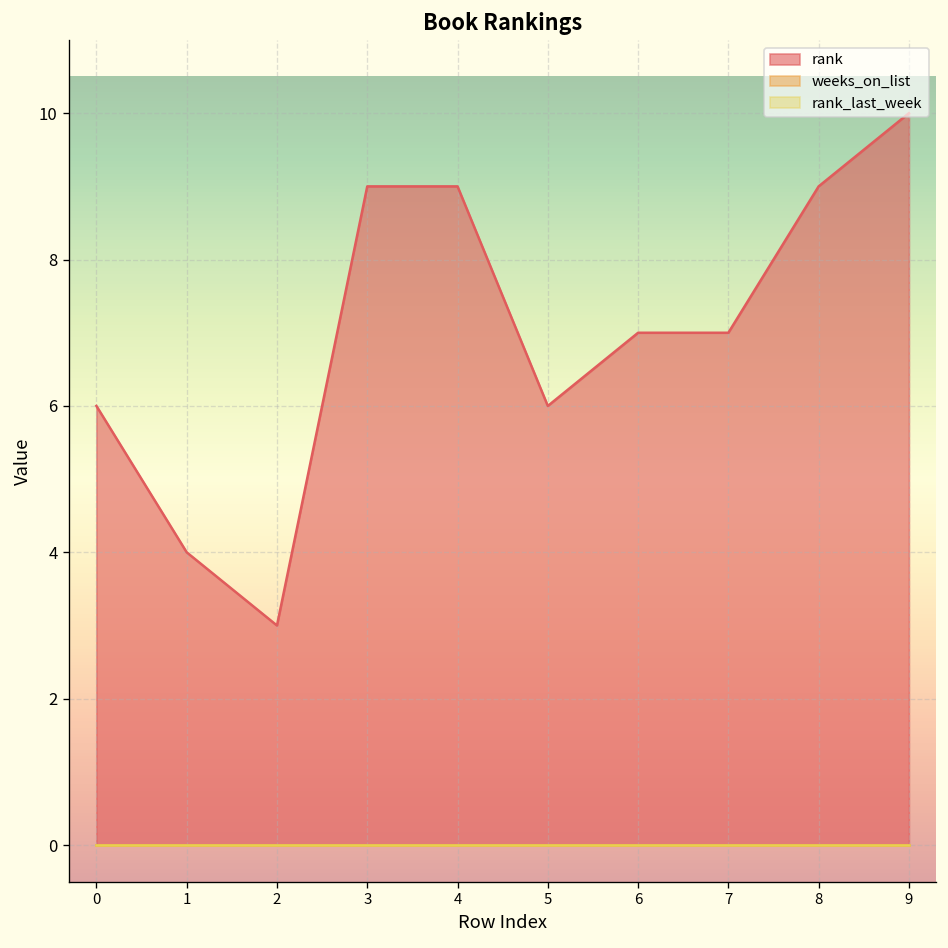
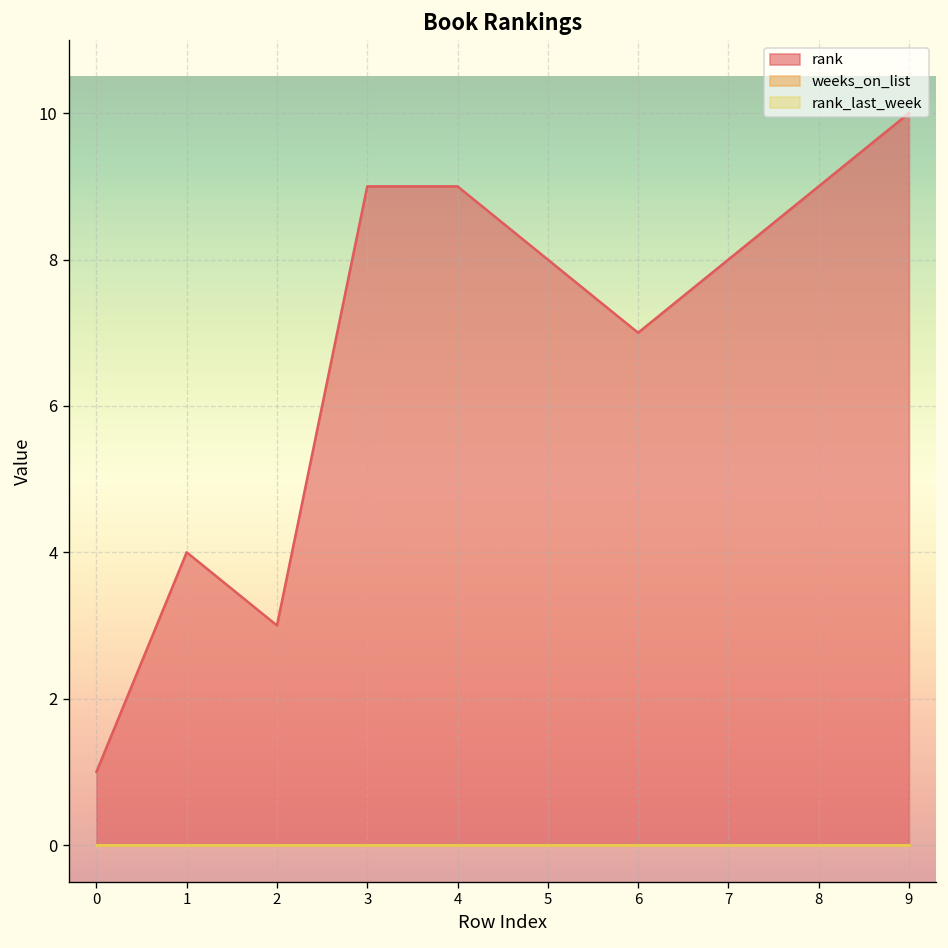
rank, 0: 6 -> 1
rank, 5: 6 -> 8
rank, 7: 7 -> 8
